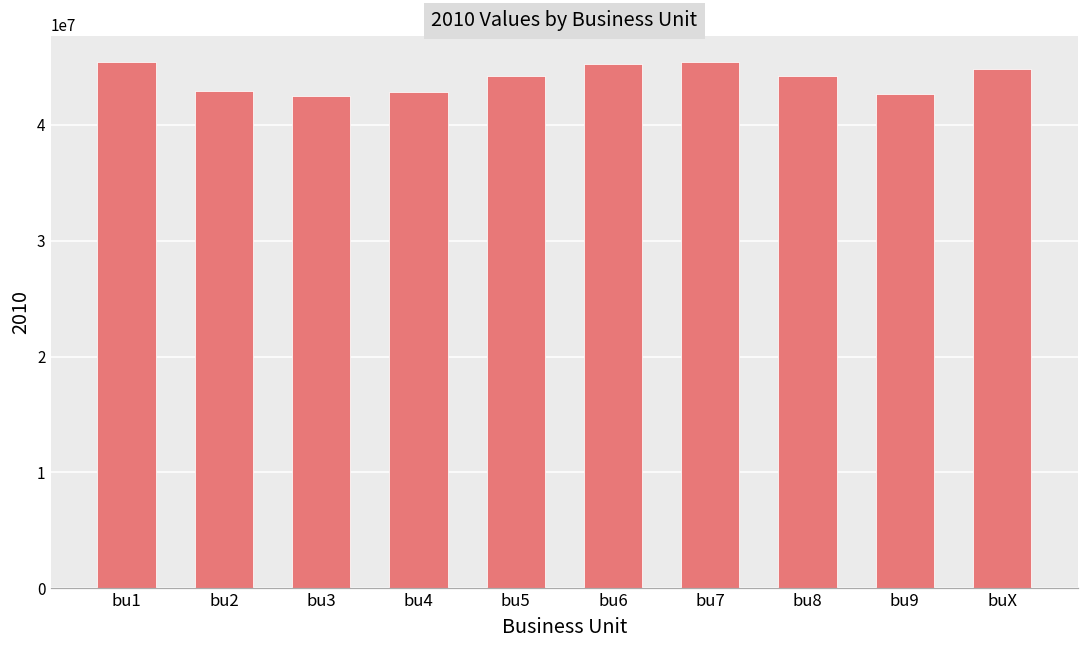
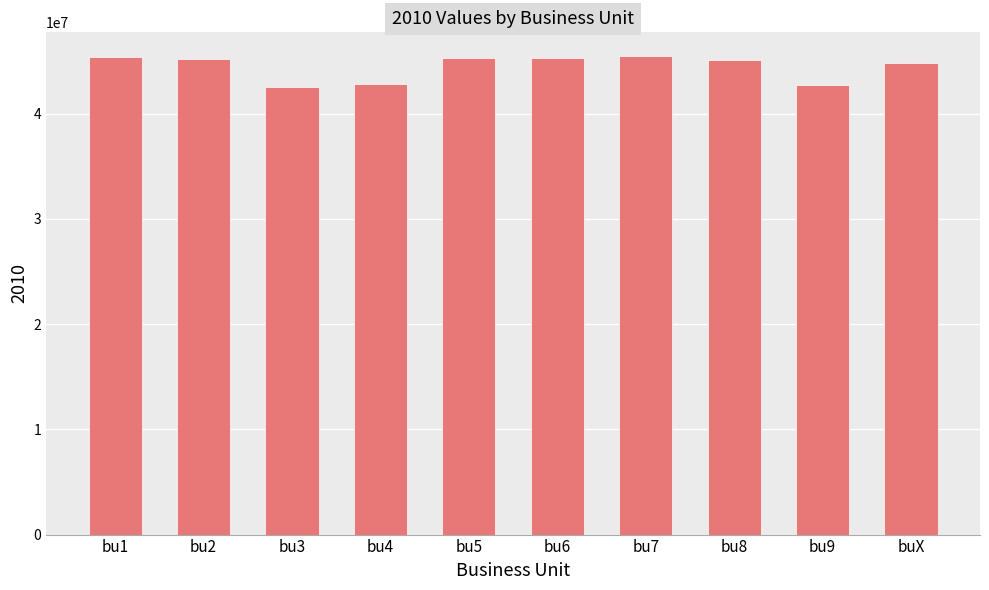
bu2: 42900000 -> 45200000
bu5: 44300000 -> 45300000
bu8: 44200000 -> 45100000
